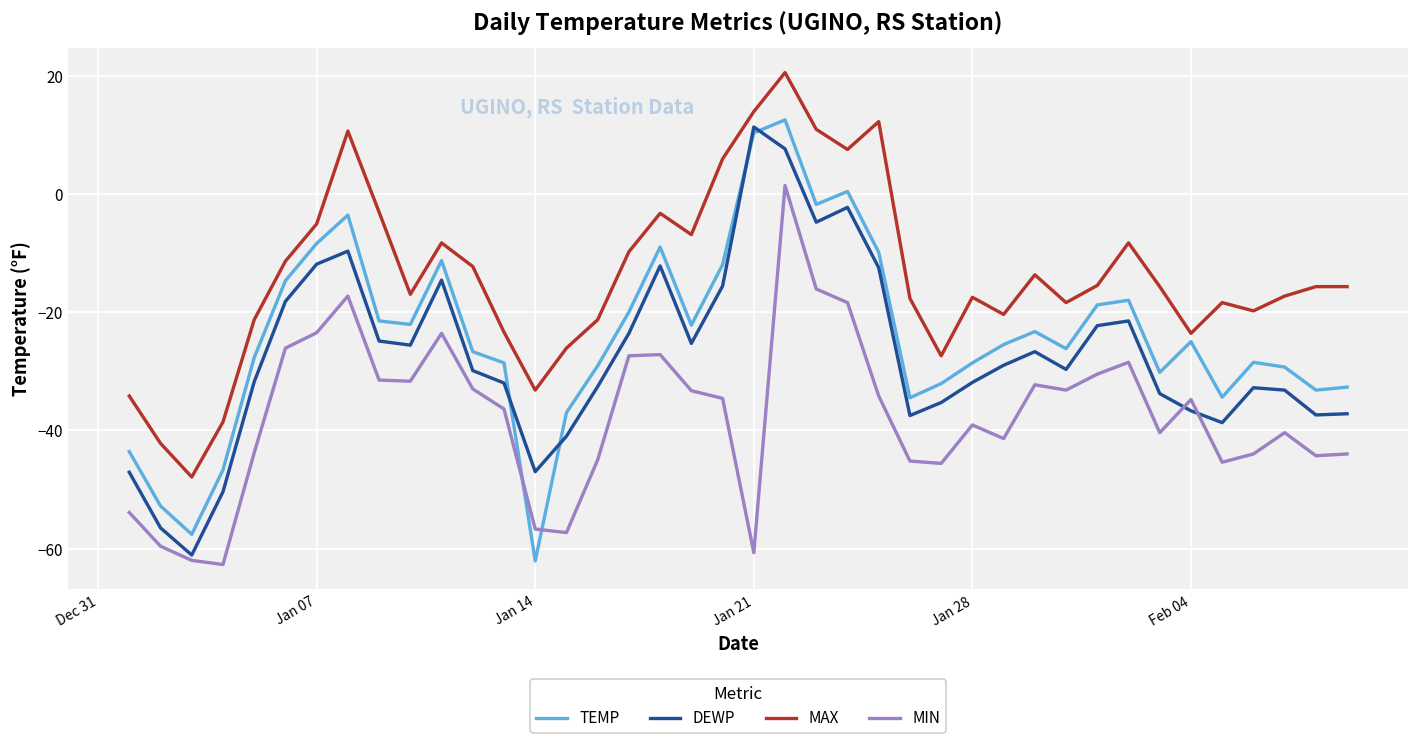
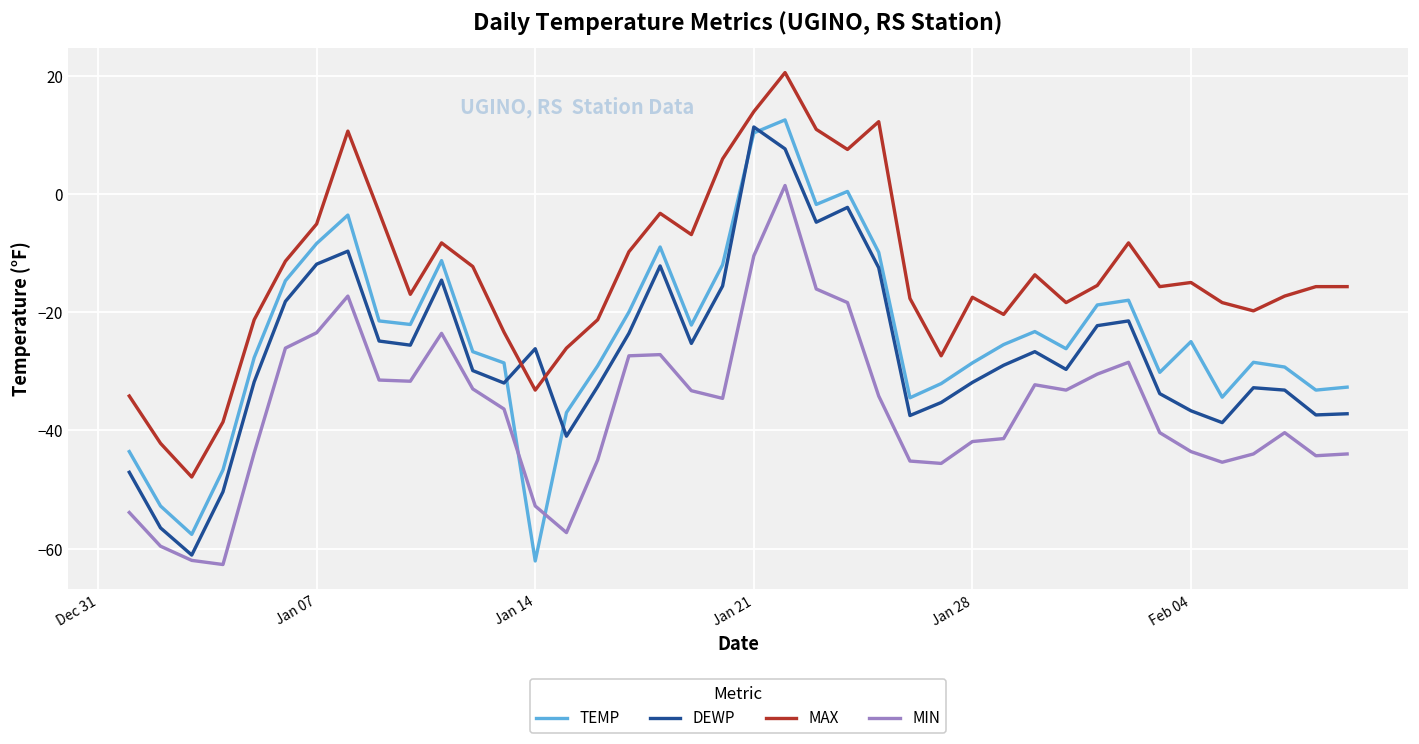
DEWP, Jan 14: -47 -> -26
MIN, Jan 14: -57 -> -53
MIN, Jan 21: -61 -> -11
MIN, Jan 28: -39 -> -42
MAX, Feb 04: -24 -> -15
MIN, Feb 04: -35 -> -44
